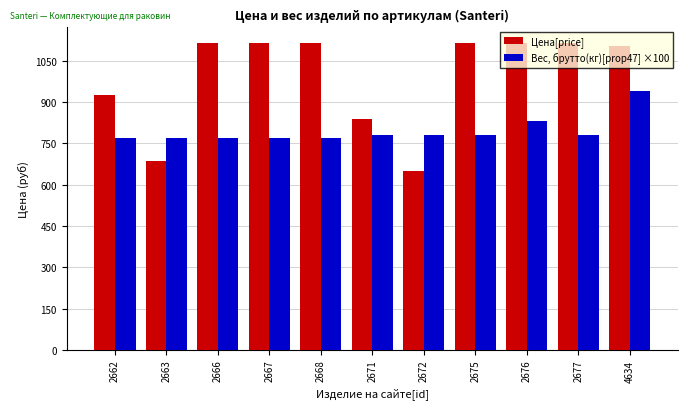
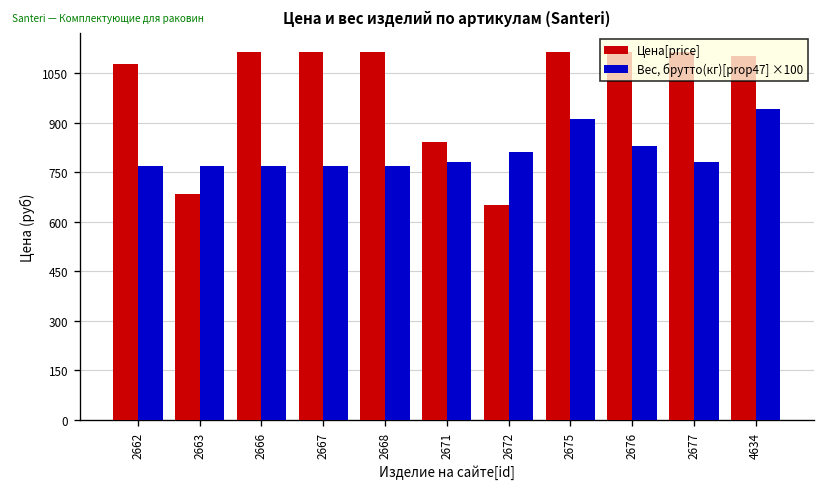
Цена[price], 2662: 930 -> 1080
Вес, брутто(кг)[prop47] ×100, 2672: 780 -> 810
Вес, брутто(кг)[prop47] ×100, 2675: 780 -> 910
